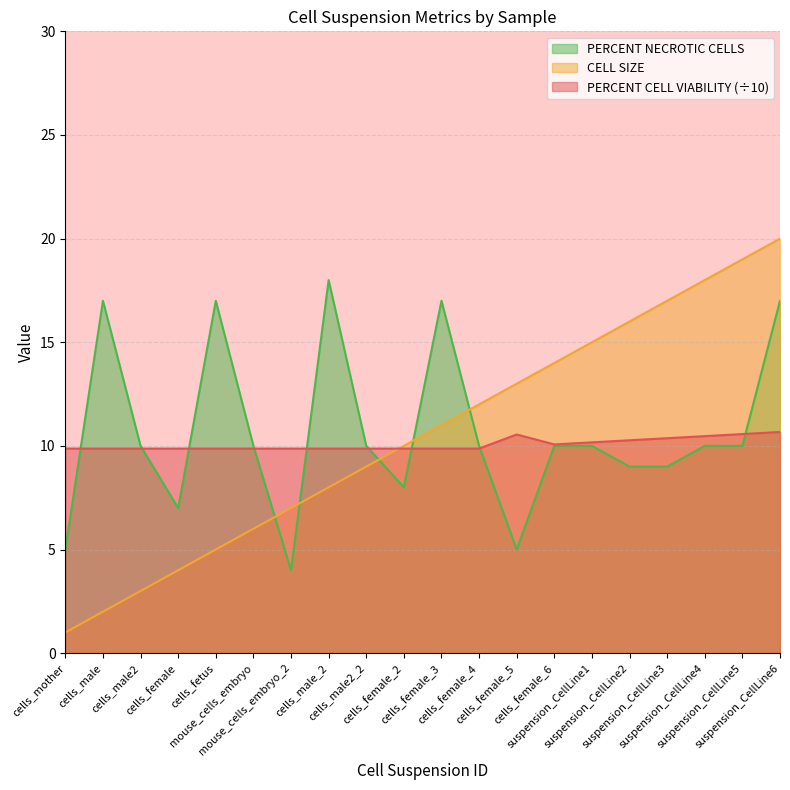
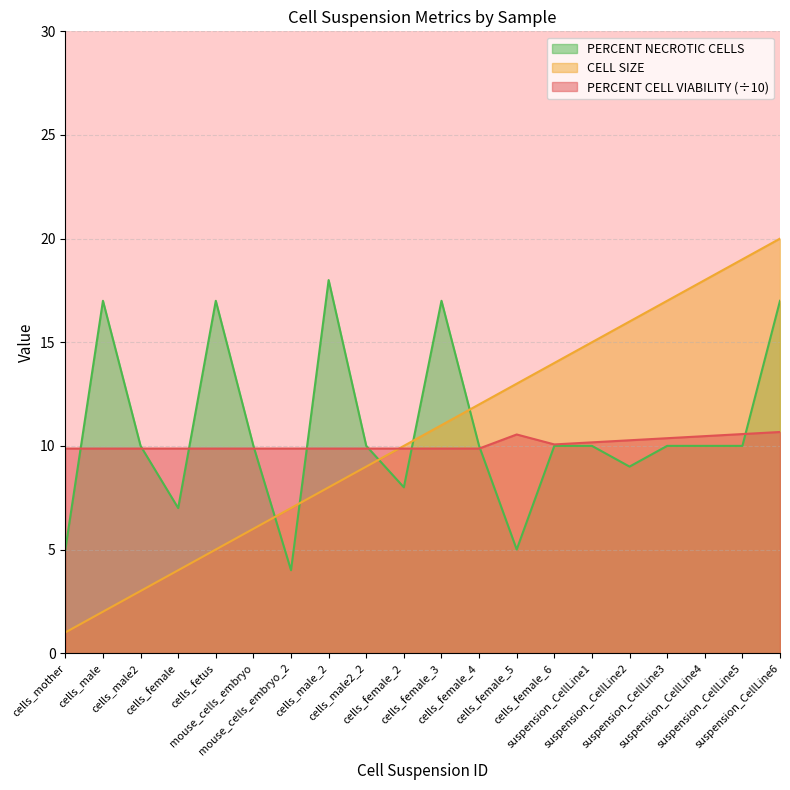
PERCENT NECROTIC CELLS, suspension_CellLine3: 9 -> 10
